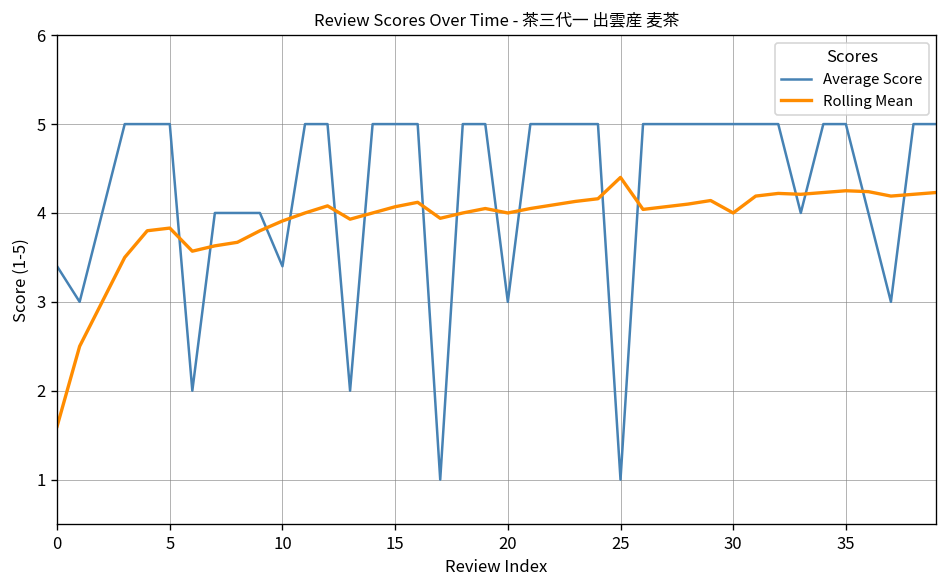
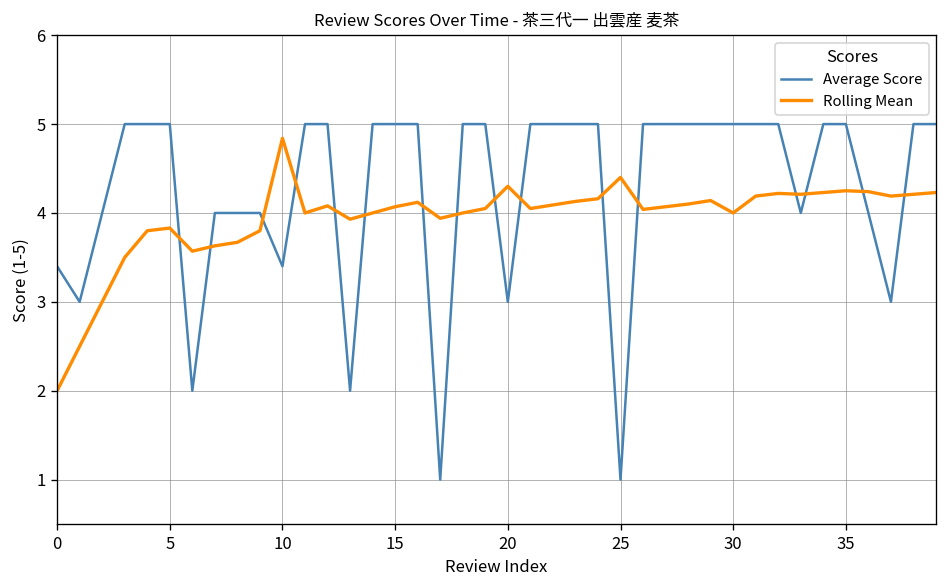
Rolling Mean, 0: 1.6 -> 2.0
Rolling Mean, 10: 3.9 -> 4.8
Rolling Mean, 20: 4.0 -> 4.3
